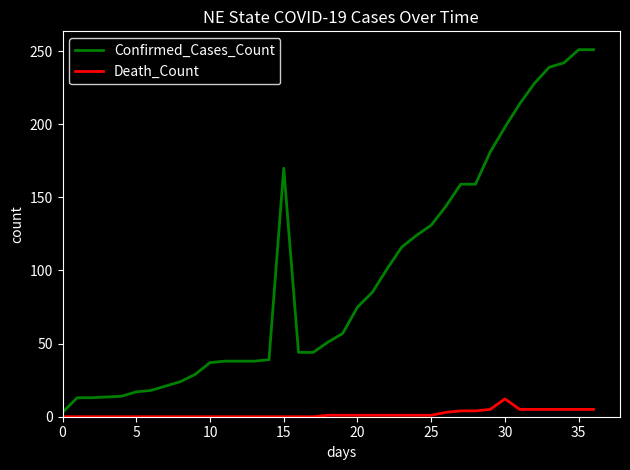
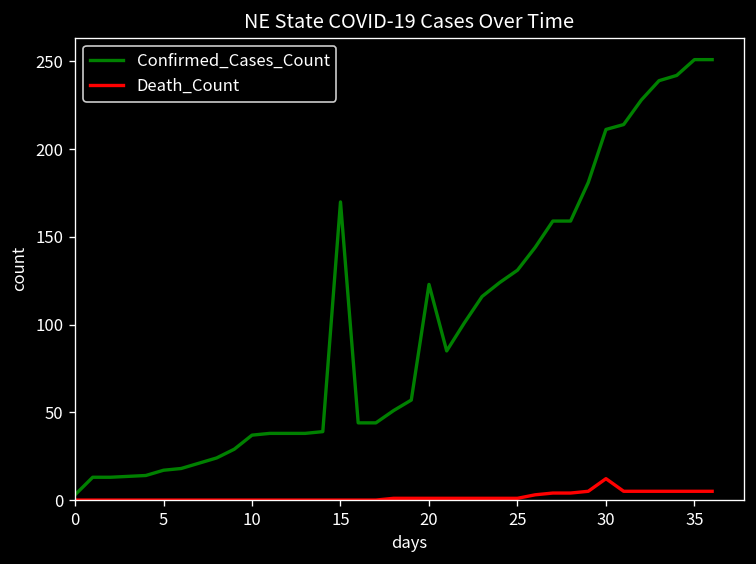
Confirmed_Cases_Count, 20: 75 -> 123
Confirmed_Cases_Count, 30: 198 -> 211
